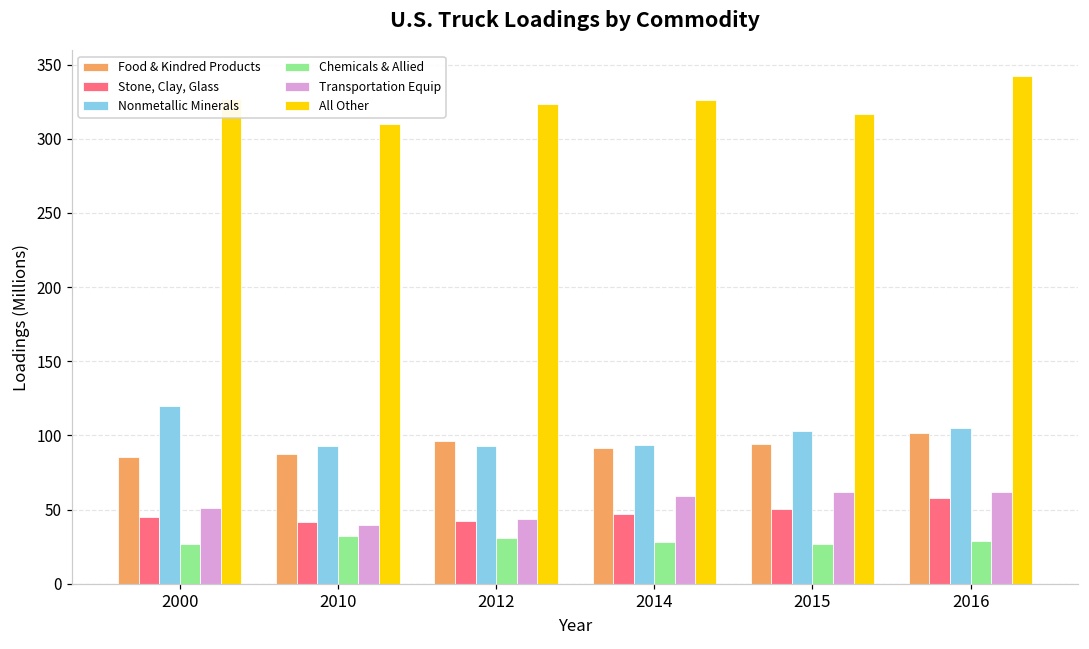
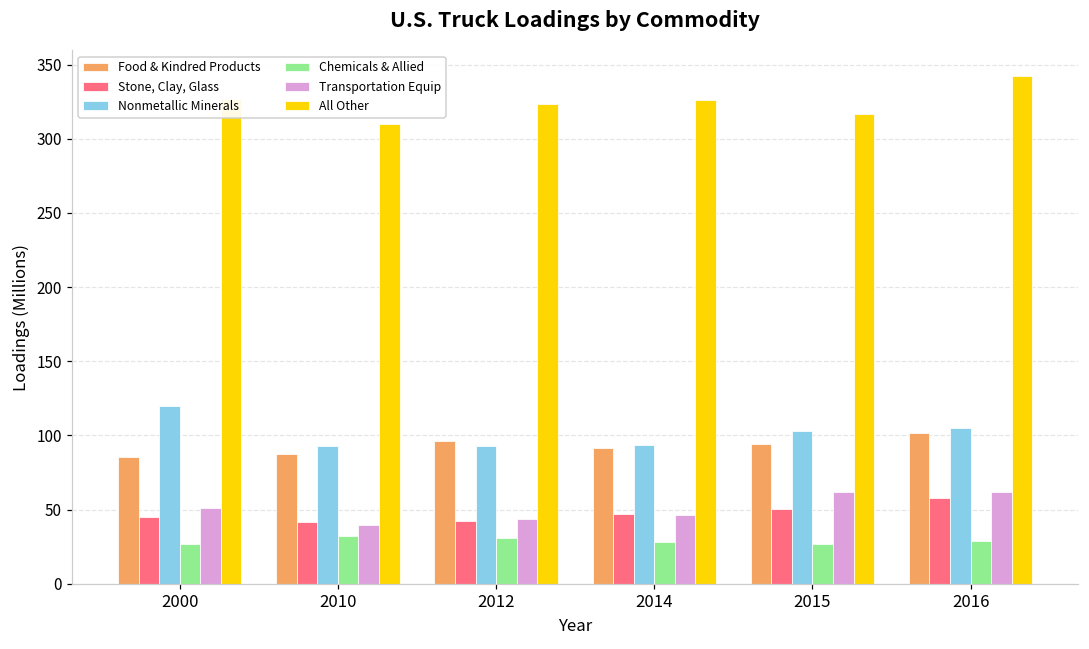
Transportation Equip, 2014: 59 -> 46
